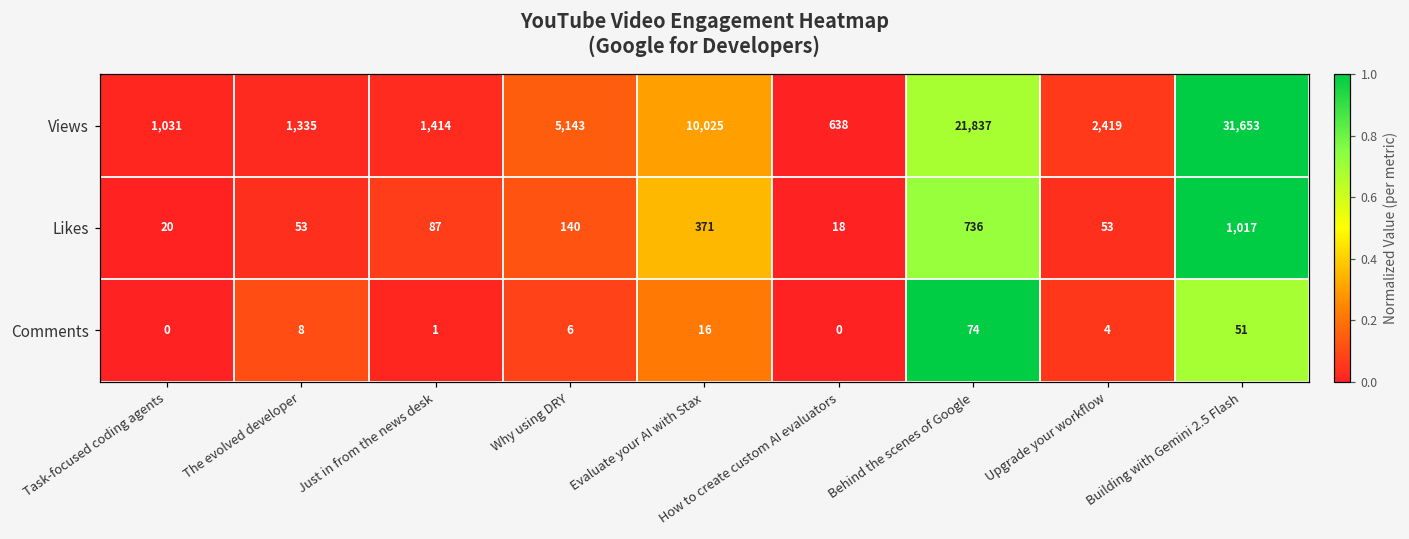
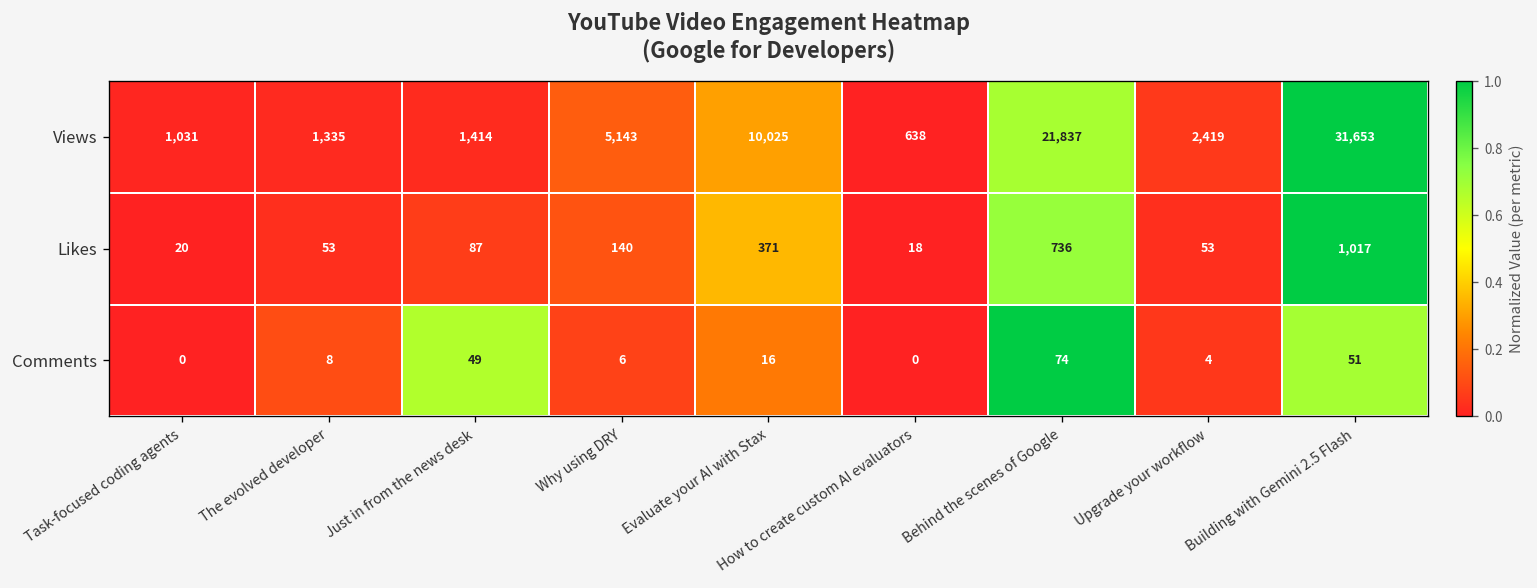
Comments, Just in from the news desk: 1 -> 49
